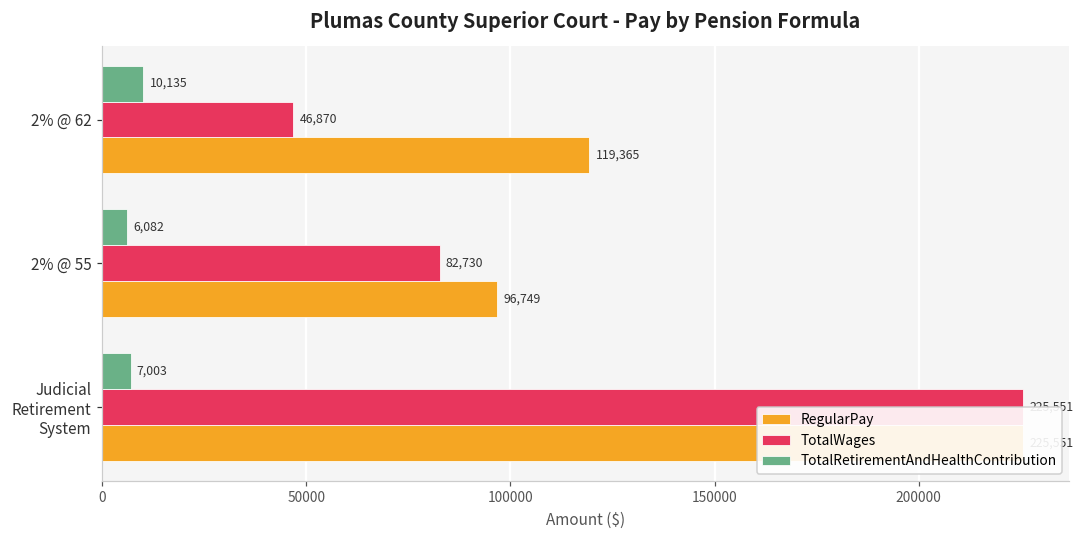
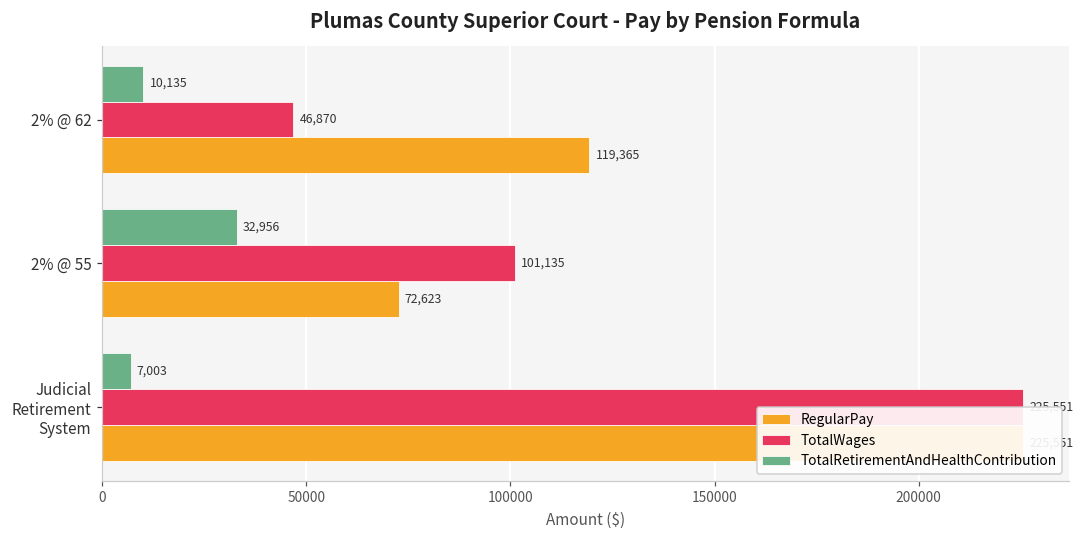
TotalRetirementAndHealthContribution, 2% @ 55: 6,082 -> 32,956
TotalWages, 2% @ 55: 82,730 -> 101,135
RegularPay, 2% @ 55: 96,749 -> 72,623
